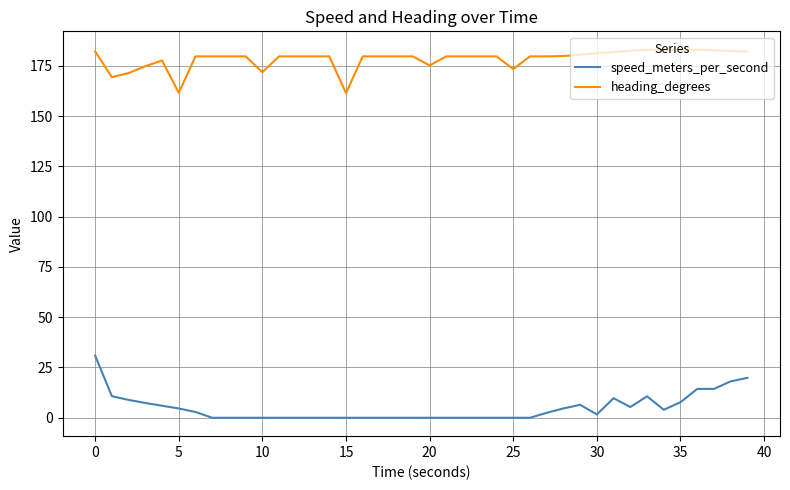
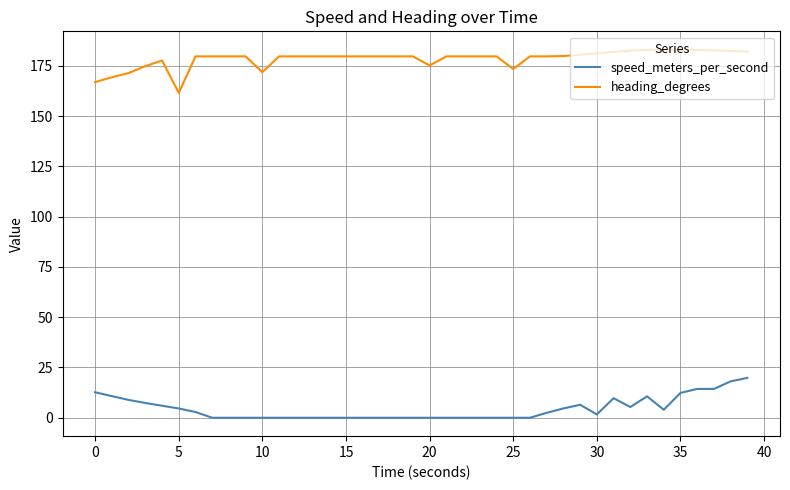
speed_meters_per_second, 0: 31 -> 13
heading_degrees, 0: 182 -> 167
heading_degrees, 15: 161 -> 180
speed_meters_per_second, 35: 8 -> 12
